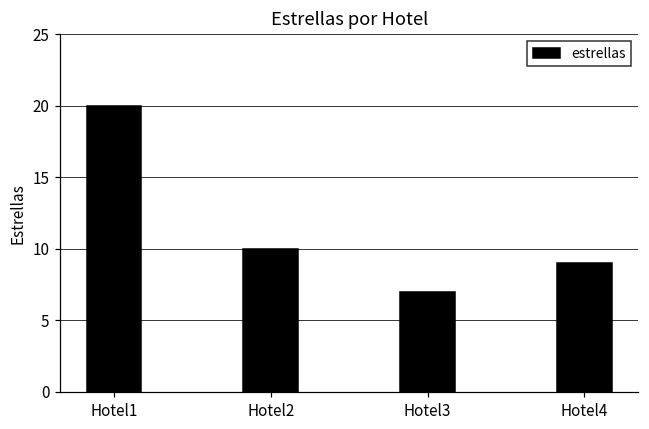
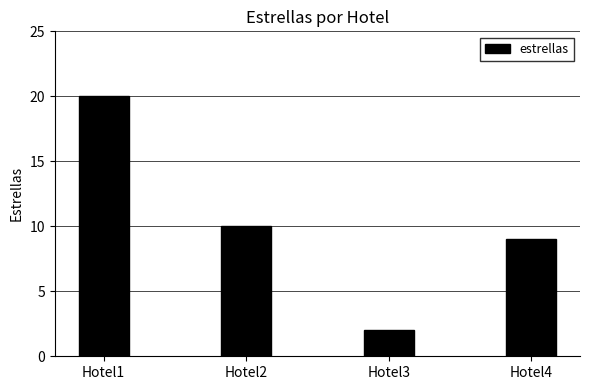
Hotel3: 7 -> 2
